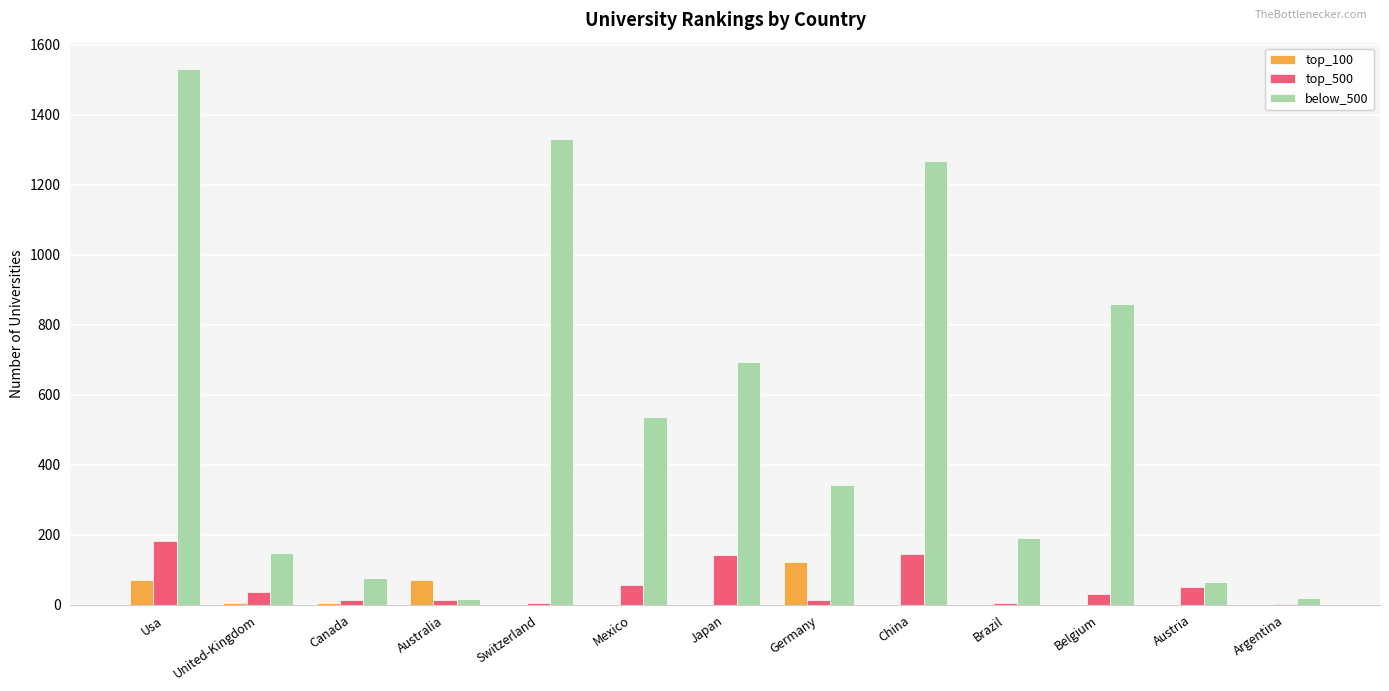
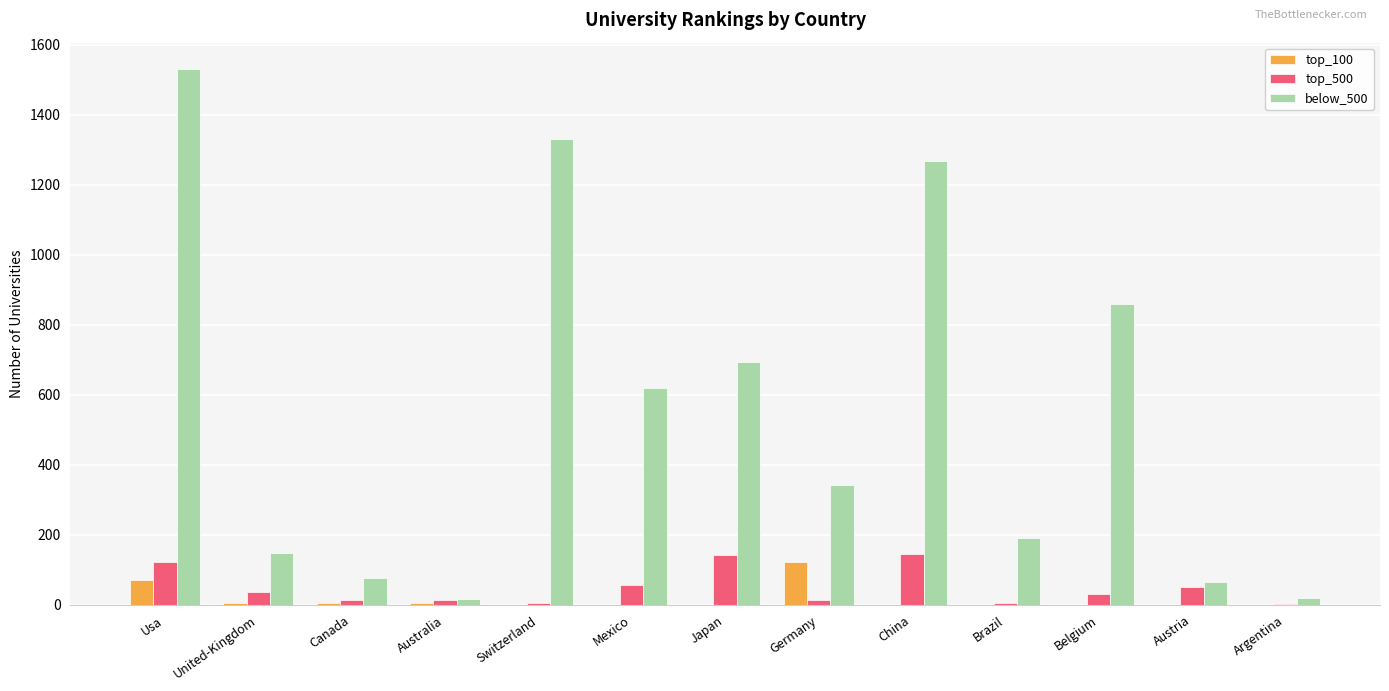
top_500, Usa: 180 -> 120
top_100, Australia: 70 -> 10
below_500, Mexico: 540 -> 620
